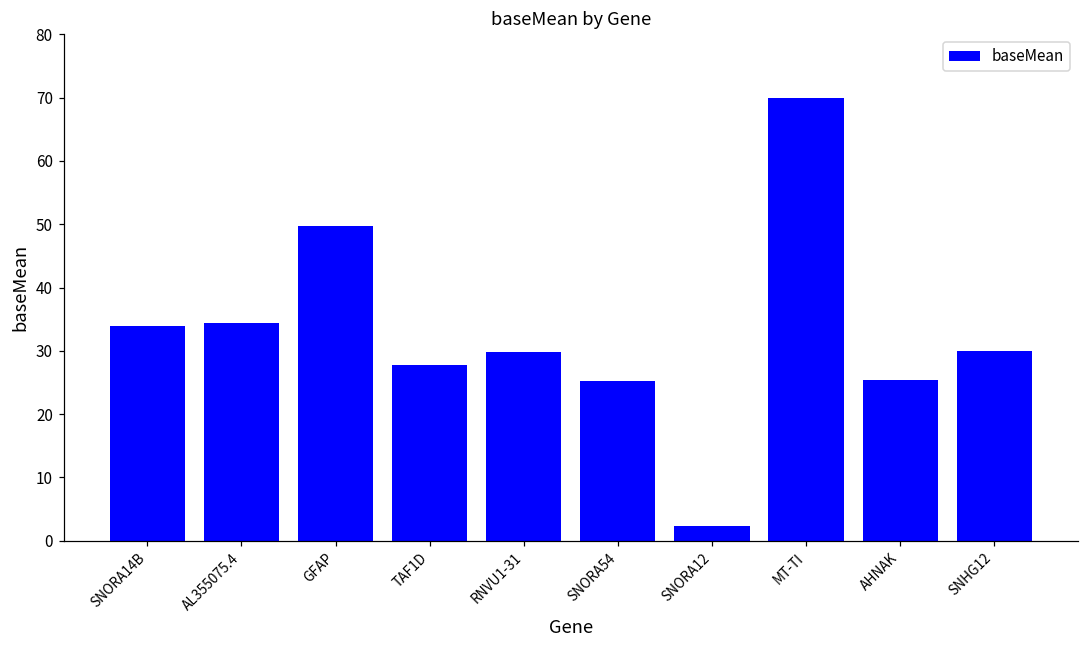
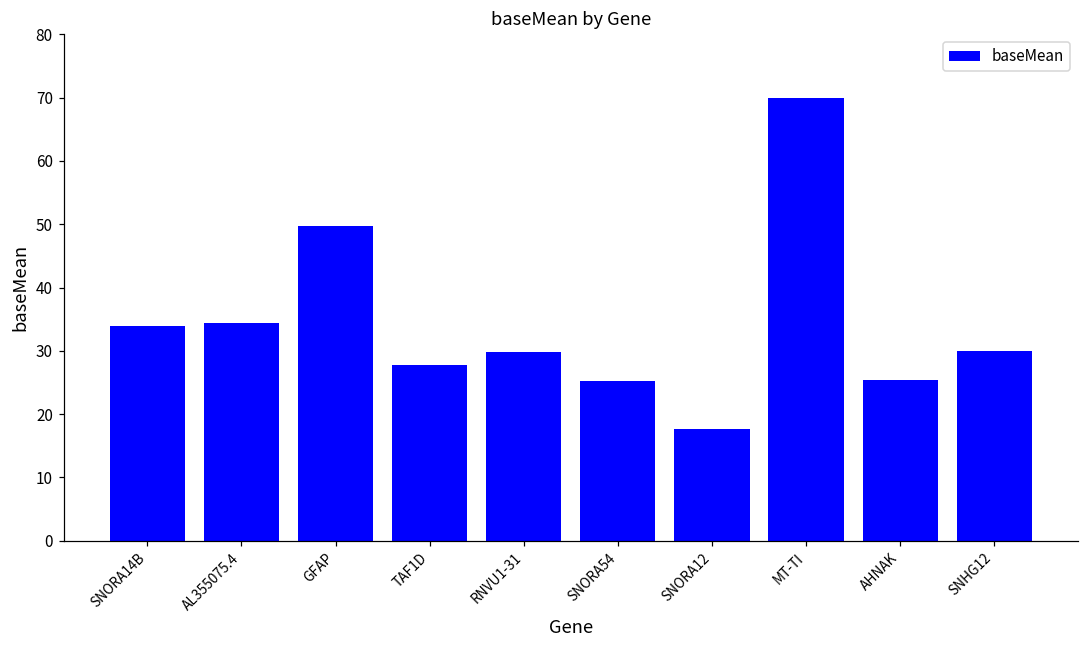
SNORA12: 2 -> 18
